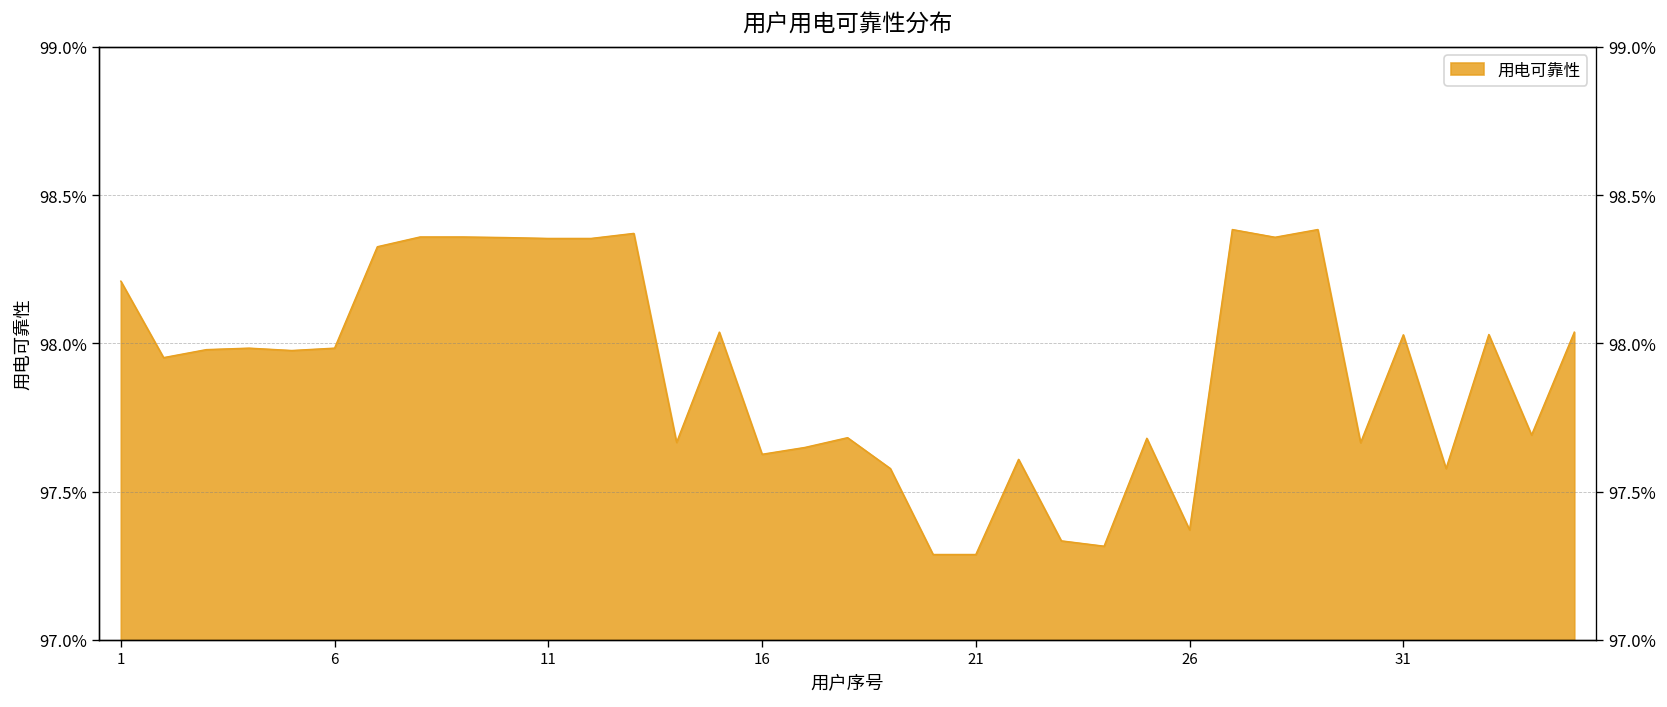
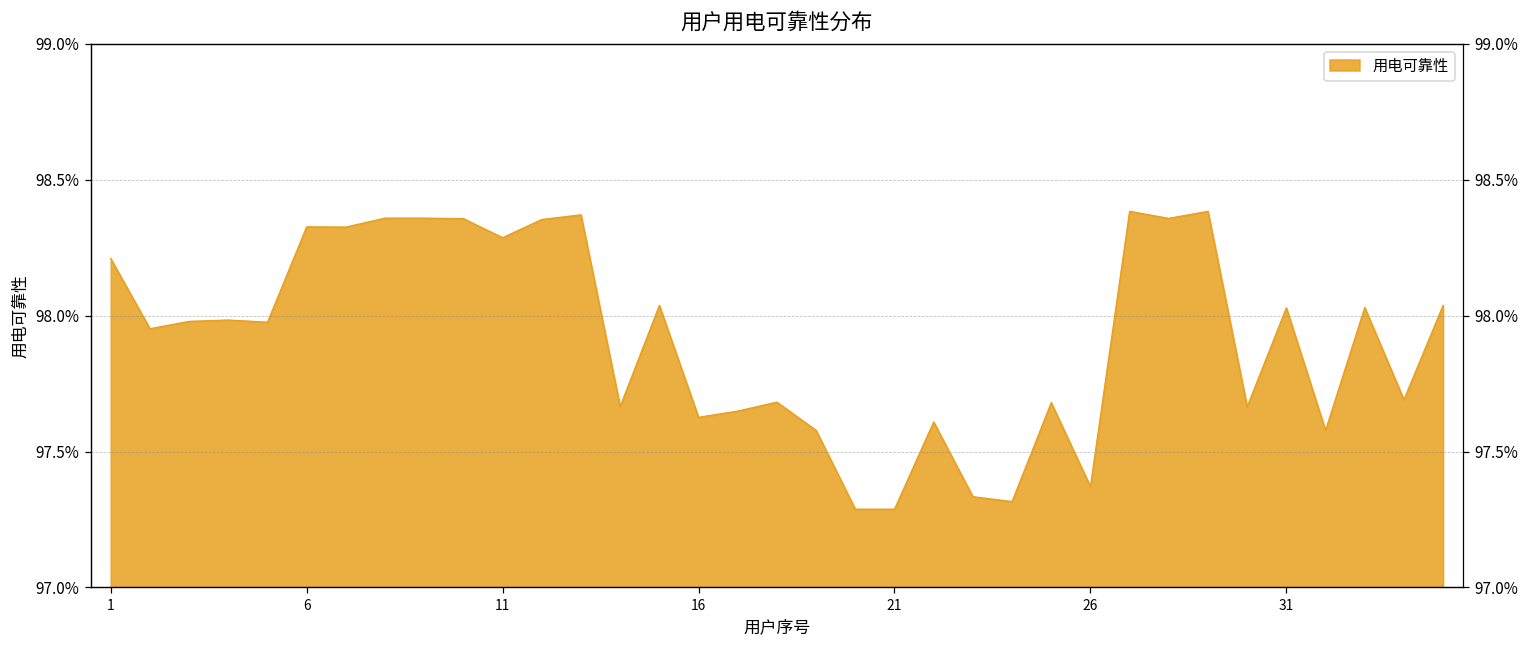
6: 97.98% -> 98.33%
11: 98.35% -> 98.29%
